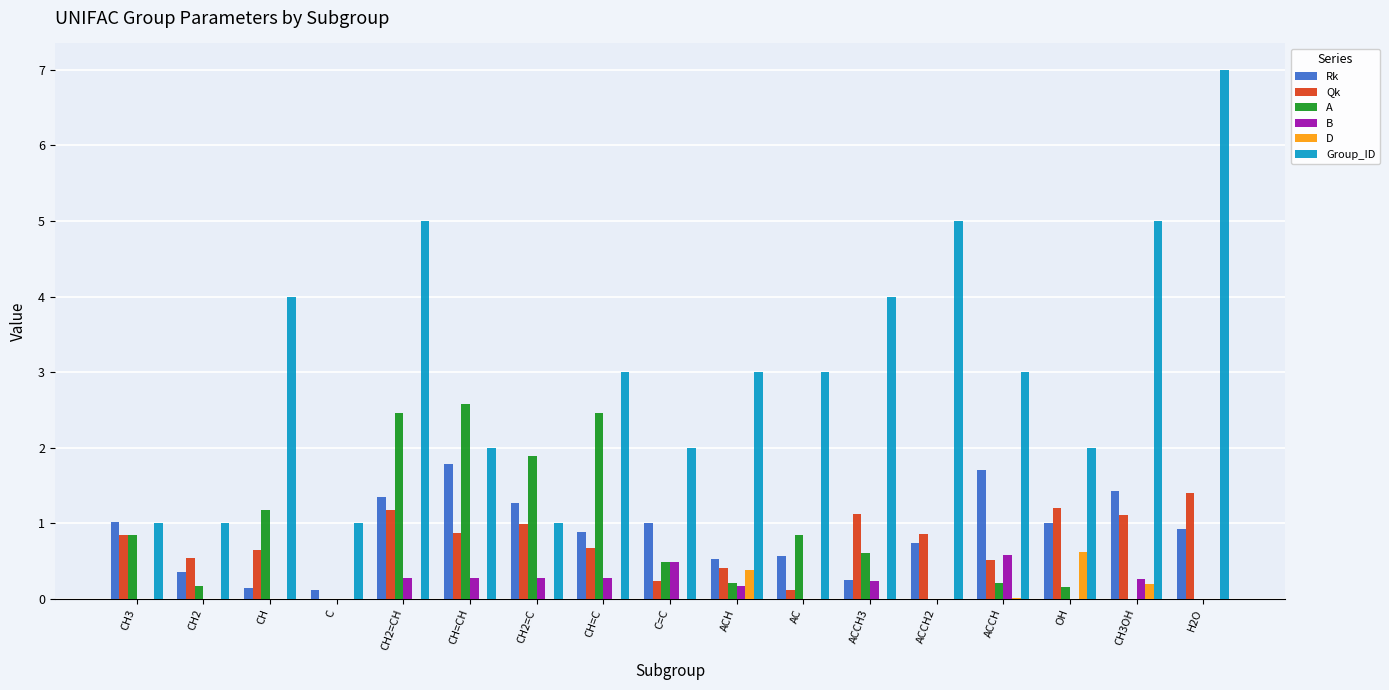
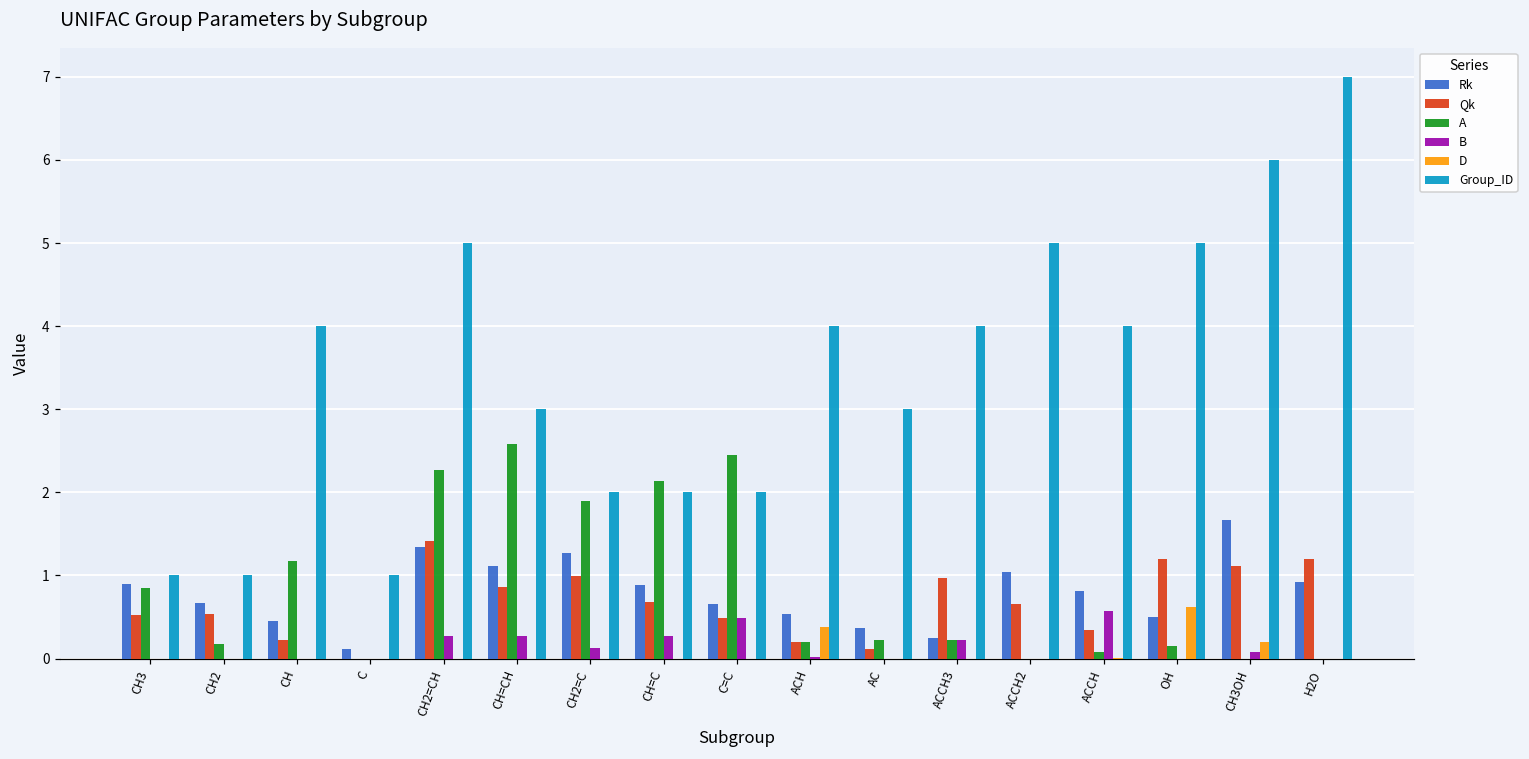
Rk, CH3: 1.0 -> 0.9
Qk, CH3: 0.8 -> 0.5
Rk, CH2: 0.3 -> 0.7
Rk, CH: 0.1 -> 0.4
Qk, CH: 0.6 -> 0.2
Qk, CH2=CH: 1.2 -> 1.4
A, CH2=CH: 2.5 -> 2.3
Rk, CH=CH: 1.8 -> 1.1
Group_ID, CH=CH: 2 -> 3
B, CH2=C: 0.3 -> 0.1
Group_ID, CH2=C: 1 -> 2
A, CH=C: 2.5 -> 2.1
Group_ID, CH=C: 3 -> 2
Rk, C=C: 1.0 -> 0.7
Qk, C=C: 0.2 -> 0.5
A, C=C: 0.5 -> 2.5
Qk, ACH: 0.4 -> 0.2
B, ACH: 0.2 -> 0.0
Group_ID, ACH: 3 -> 4
Rk, AC: 0.6 -> 0.4
A, AC: 0.8 -> 0.2
Qk, ACCH3: 1.1 -> 1.0
A, ACCH3: 0.6 -> 0.2
Rk, ACCH2: 0.7 -> 1.0
Qk, ACCH2: 0.9 -> 0.7
Rk, ACCH: 1.7 -> 0.8
Qk, ACCH: 0.5 -> 0.3
A, ACCH: 0.2 -> 0.1
Group_ID, ACCH: 3 -> 4
Rk, OH: 1.0 -> 0.5
Group_ID, OH: 2 -> 5
Rk, CH3OH: 1.4 -> 1.7
B, CH3OH: 0.3 -> 0.1
Group_ID, CH3OH: 5 -> 6
Qk, H2O: 1.4 -> 1.2
